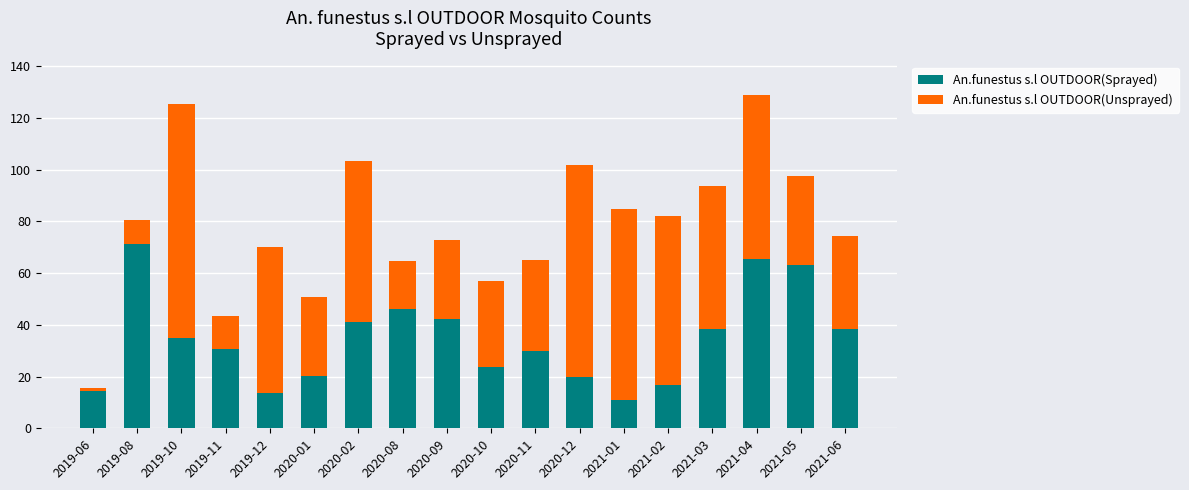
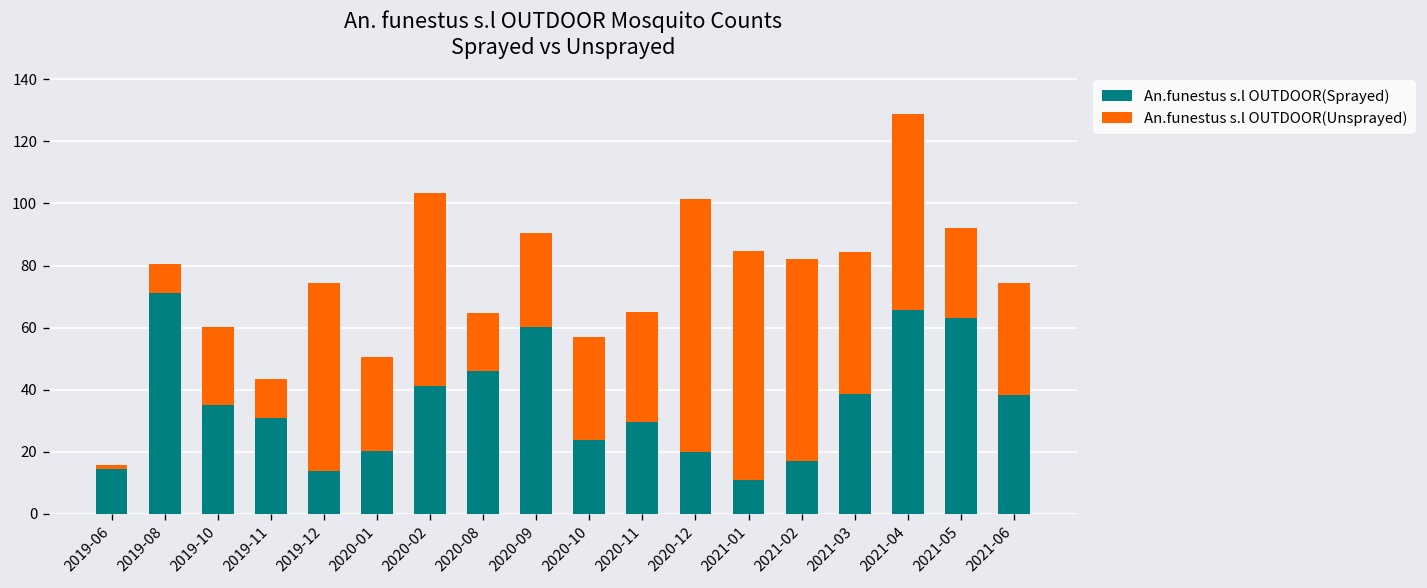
An.funestus s.l OUTDOOR(Unsprayed), 2019-10: 90 -> 25
An.funestus s.l OUTDOOR(Unsprayed), 2019-12: 57 -> 61
An.funestus s.l OUTDOOR(Sprayed), 2020-09: 42 -> 60
An.funestus s.l OUTDOOR(Unsprayed), 2021-03: 55 -> 46
An.funestus s.l OUTDOOR(Unsprayed), 2021-05: 34 -> 29
